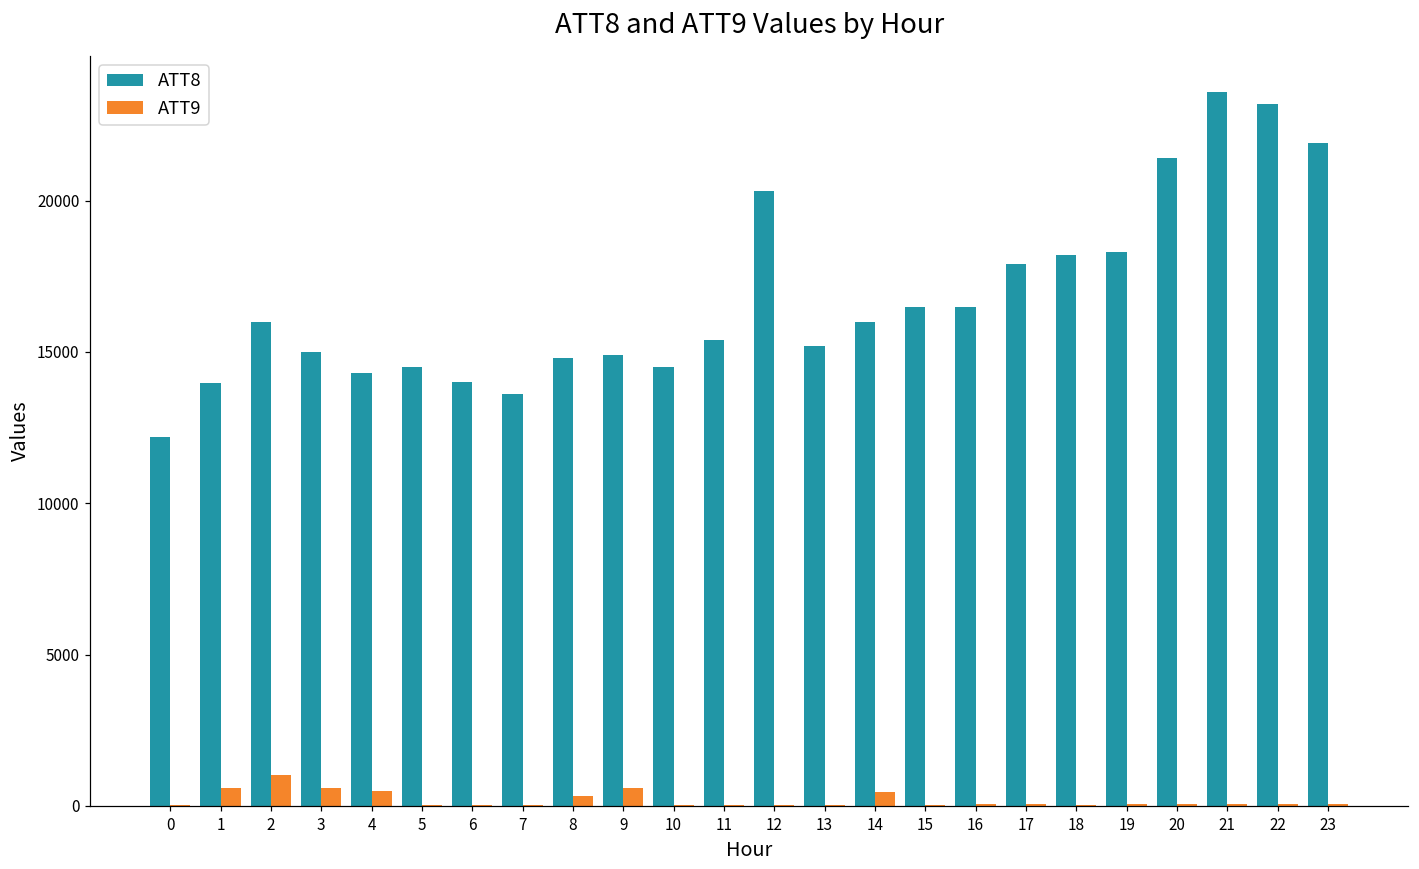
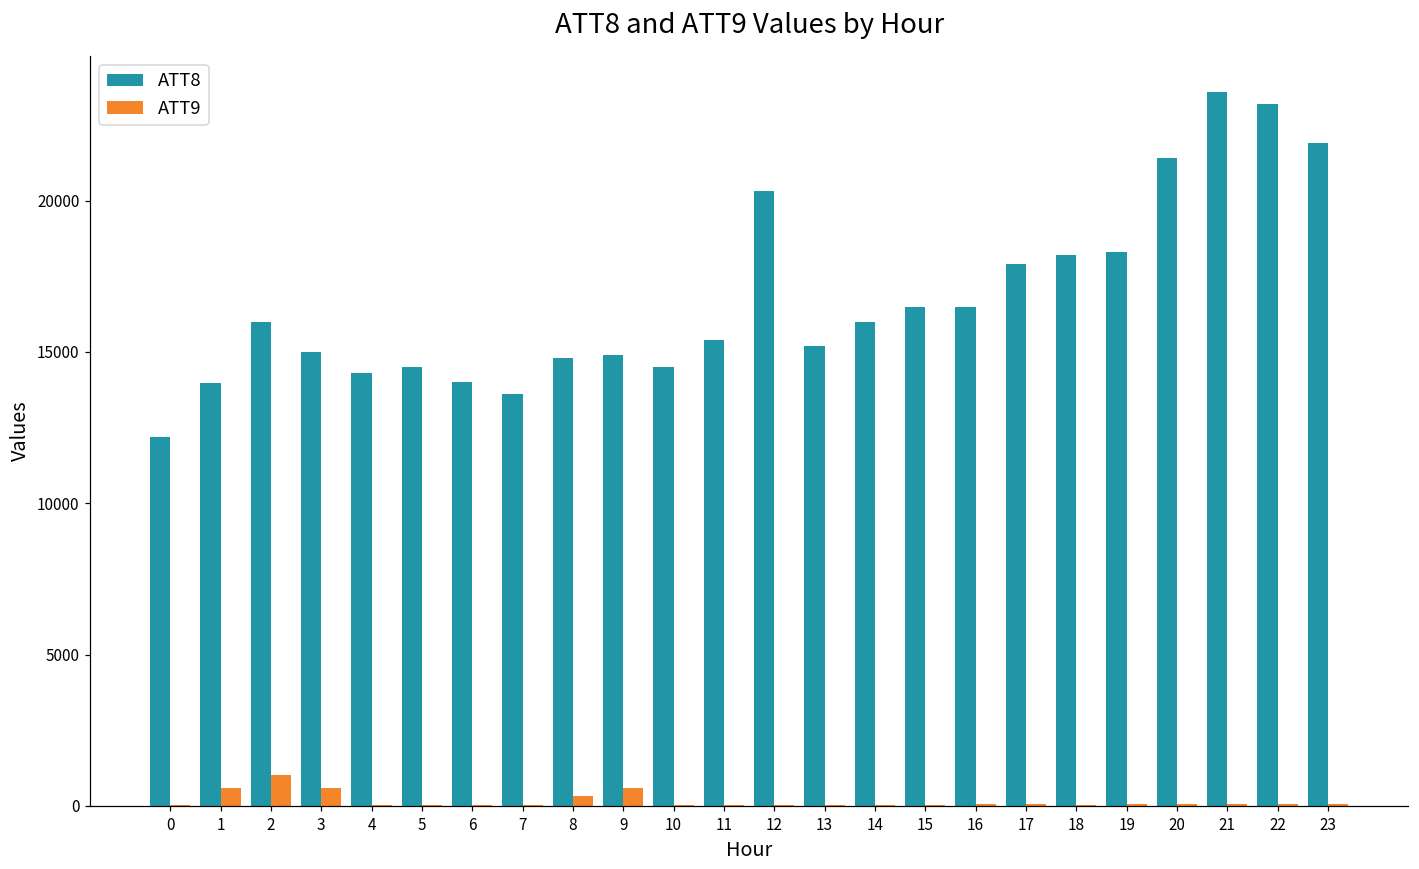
ATT9, 4: 500 -> 0
ATT9, 14: 500 -> 0
